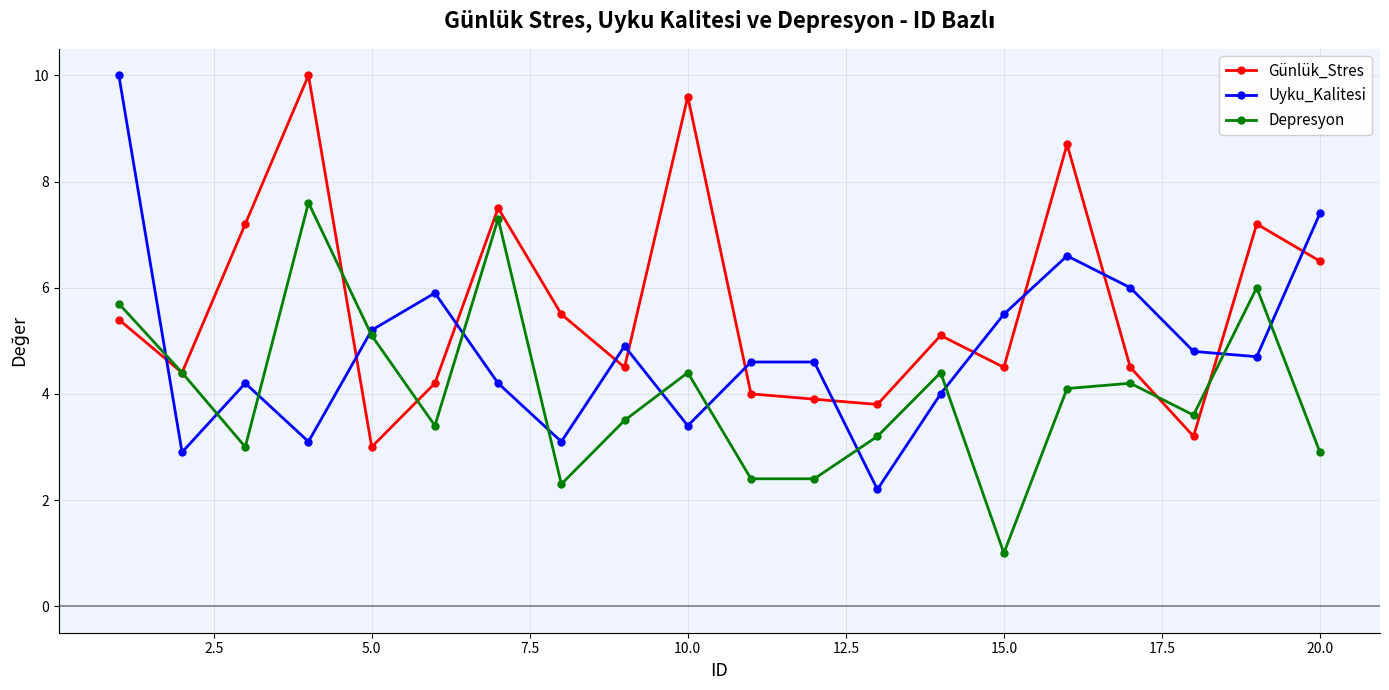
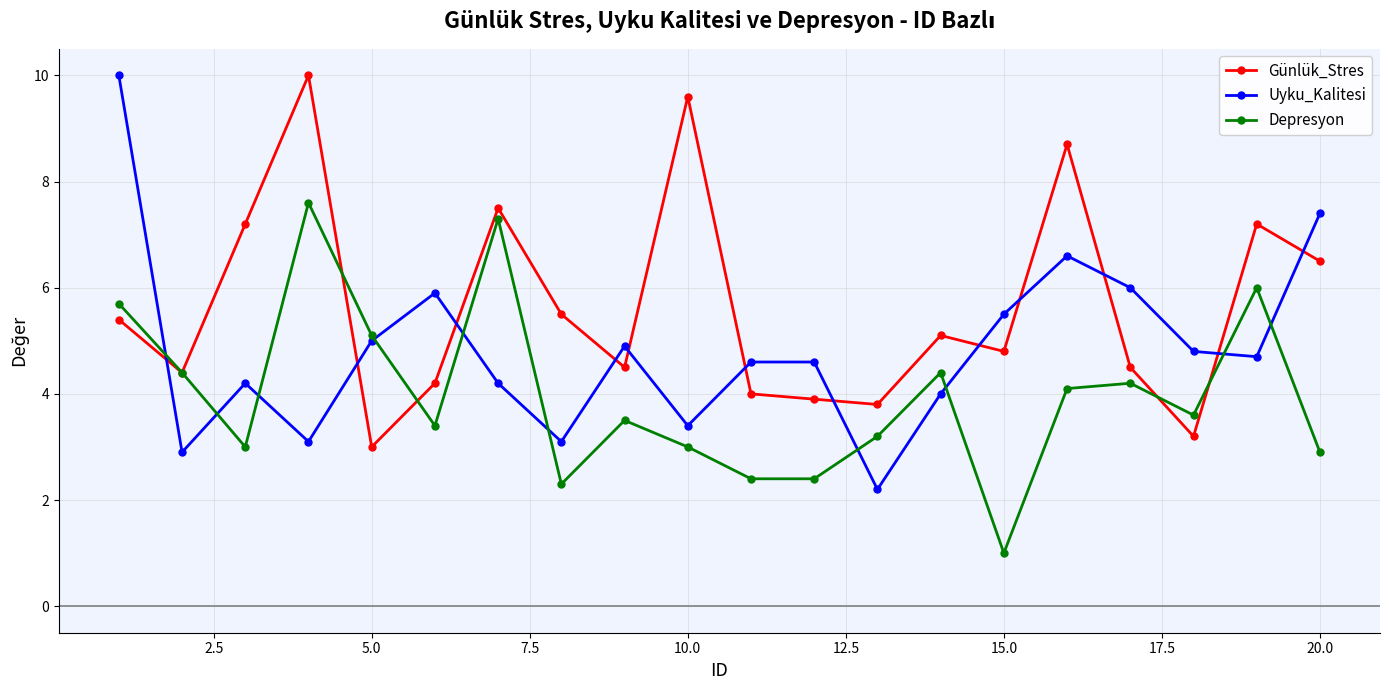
Uyku_Kalitesi, 5.0: 5.2 -> 5.0
Depresyon, 10.0: 4.4 -> 3.0
Günlük_Stres, 15.0: 4.5 -> 4.8
